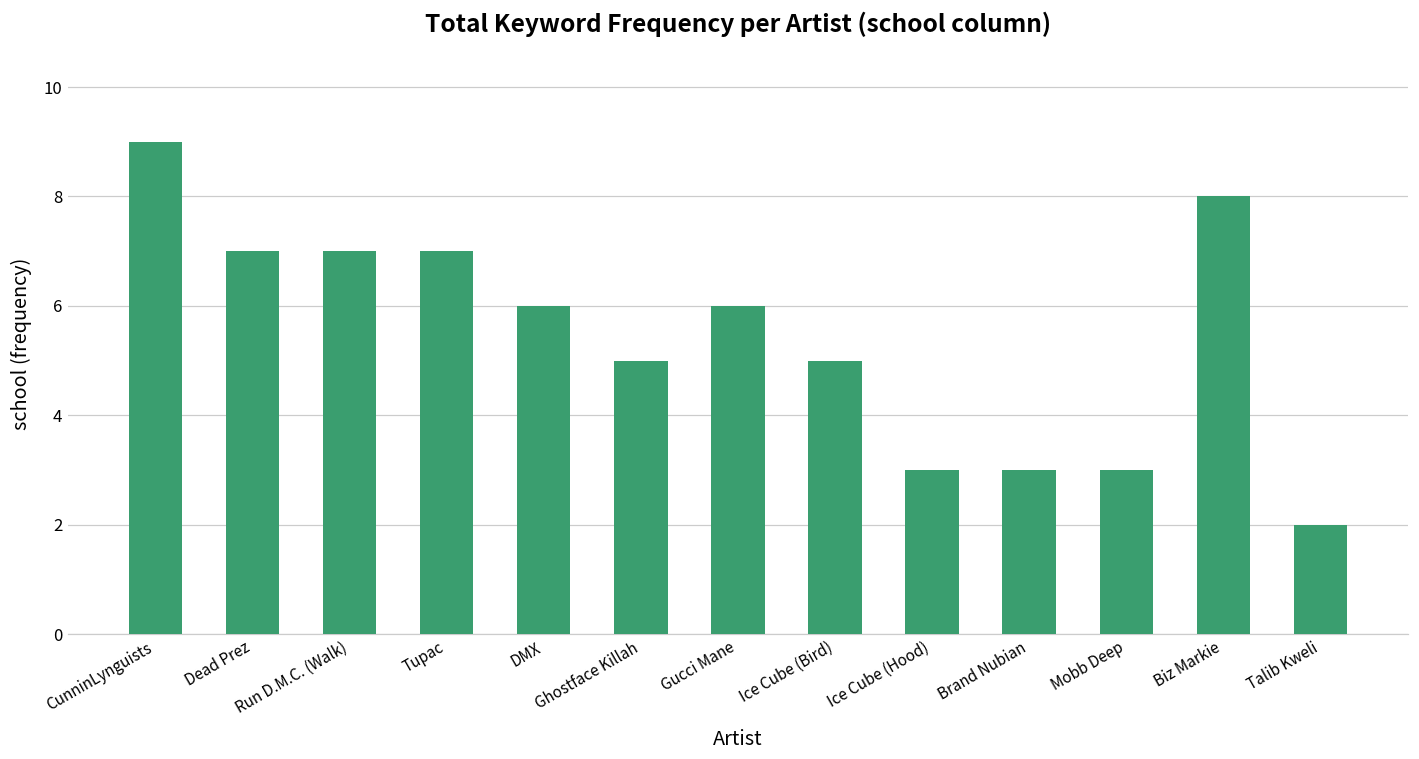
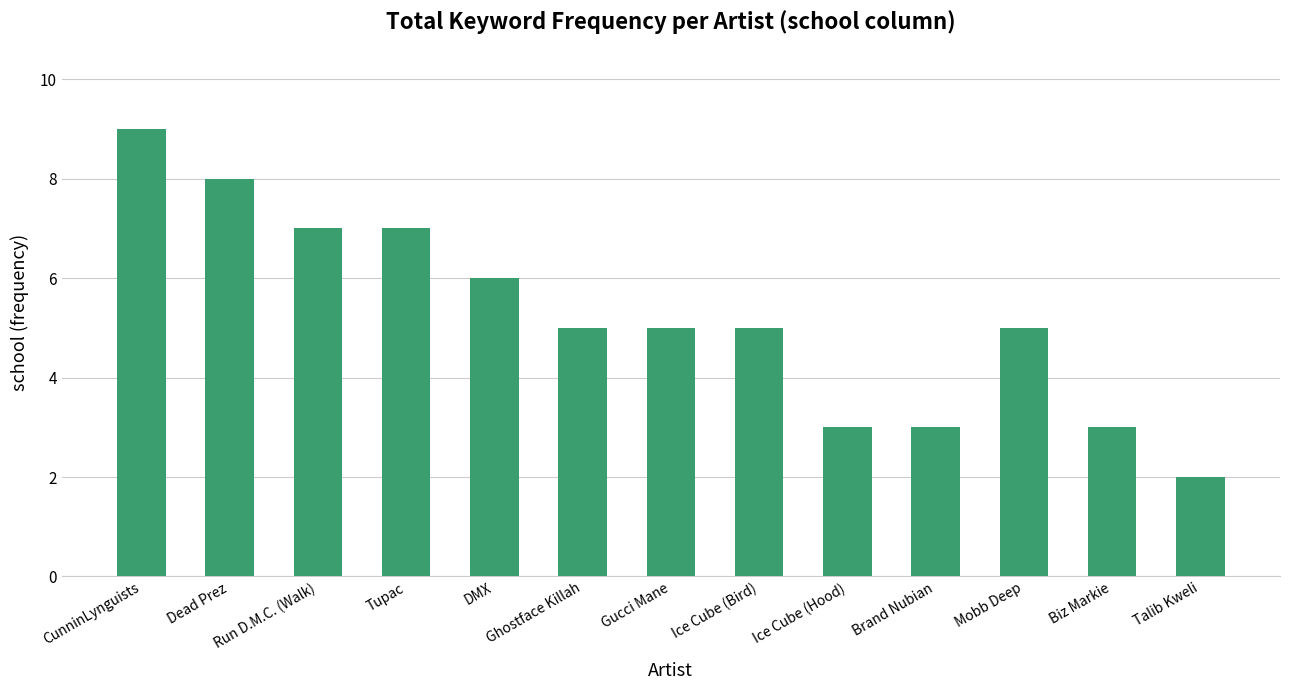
Dead Prez: 7 -> 8
Gucci Mane: 6 -> 5
Mobb Deep: 3 -> 5
Biz Markie: 8 -> 3
